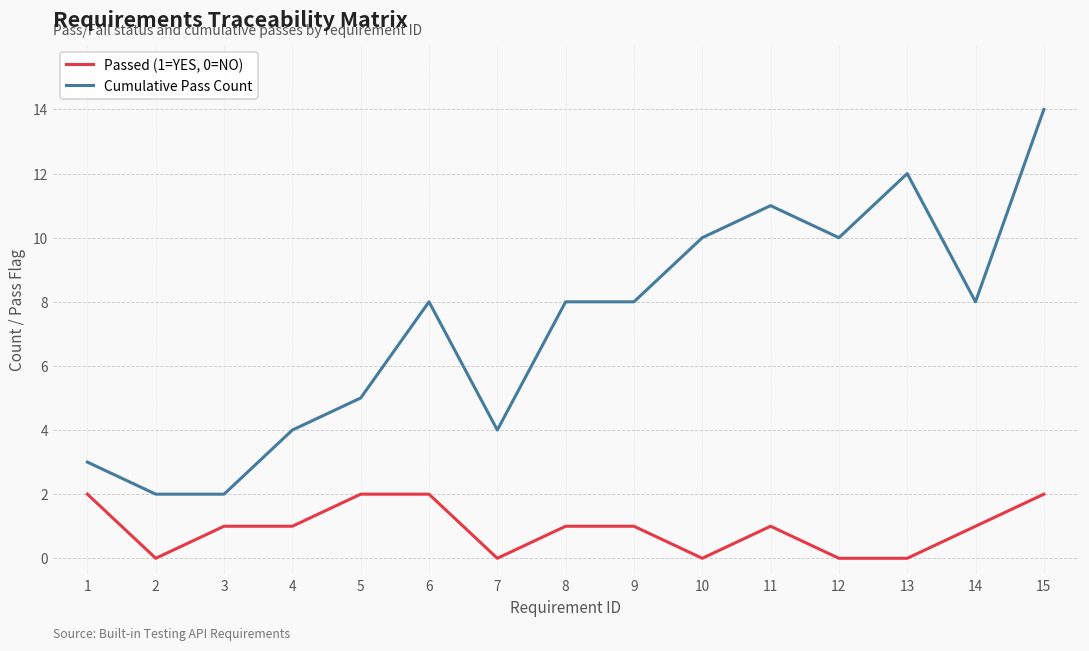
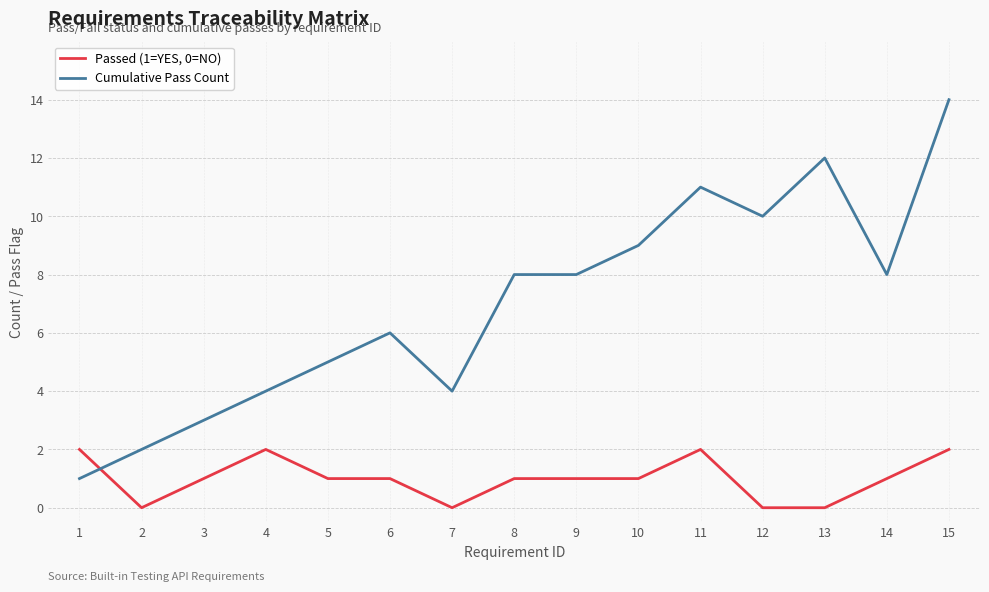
Cumulative Pass Count, 1: 3 -> 1
Cumulative Pass Count, 3: 2 -> 3
Passed (1=YES, 0=NO), 4: 1 -> 2
Passed (1=YES, 0=NO), 5: 2 -> 1
Passed (1=YES, 0=NO), 6: 2 -> 1
Cumulative Pass Count, 6: 8 -> 6
Passed (1=YES, 0=NO), 10: 0 -> 1
Cumulative Pass Count, 10: 10 -> 9
Passed (1=YES, 0=NO), 11: 1 -> 2
